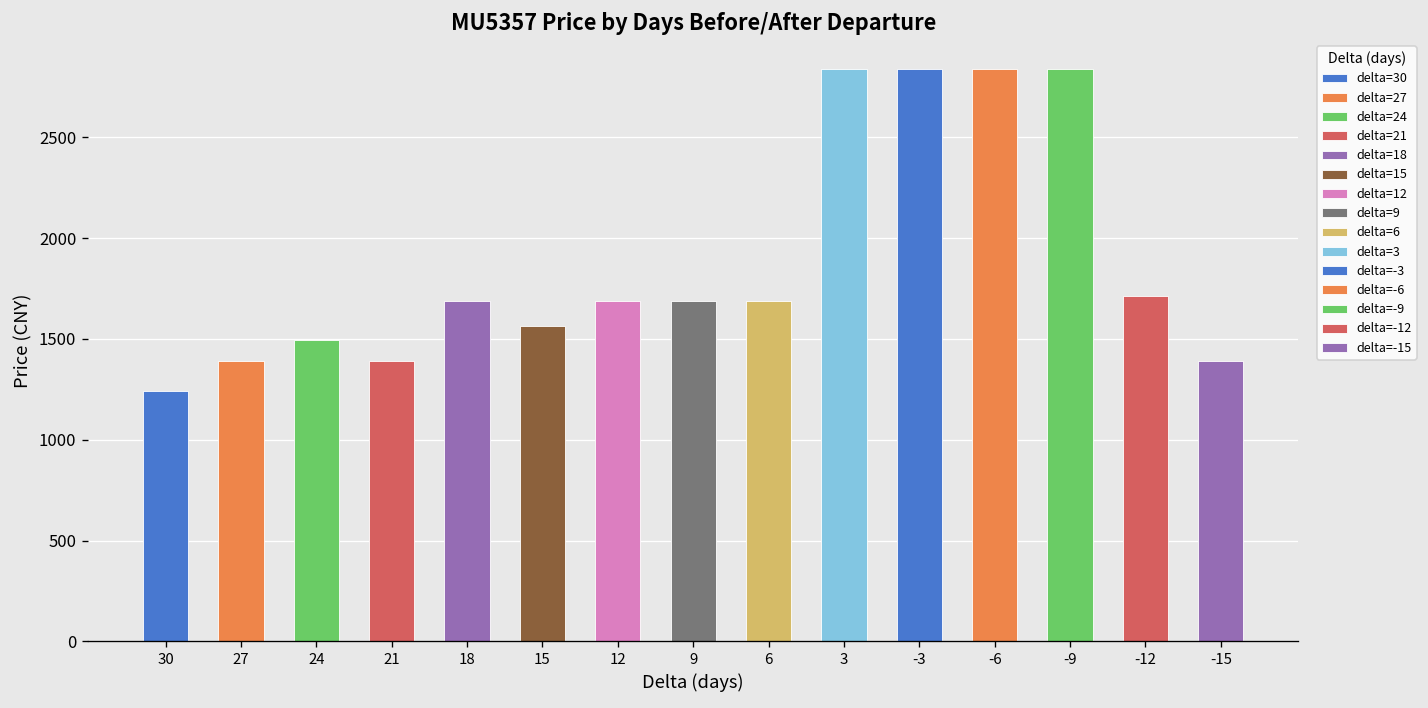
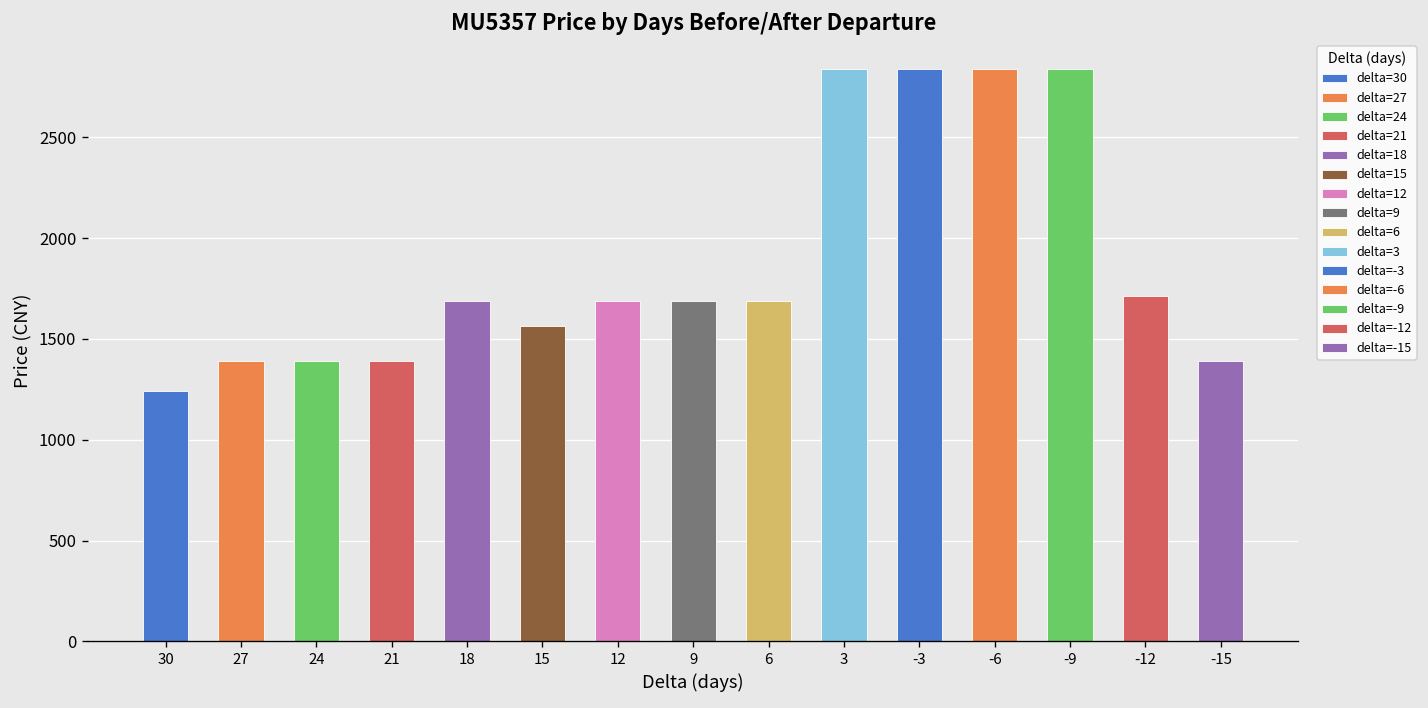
24: 1490 -> 1390
